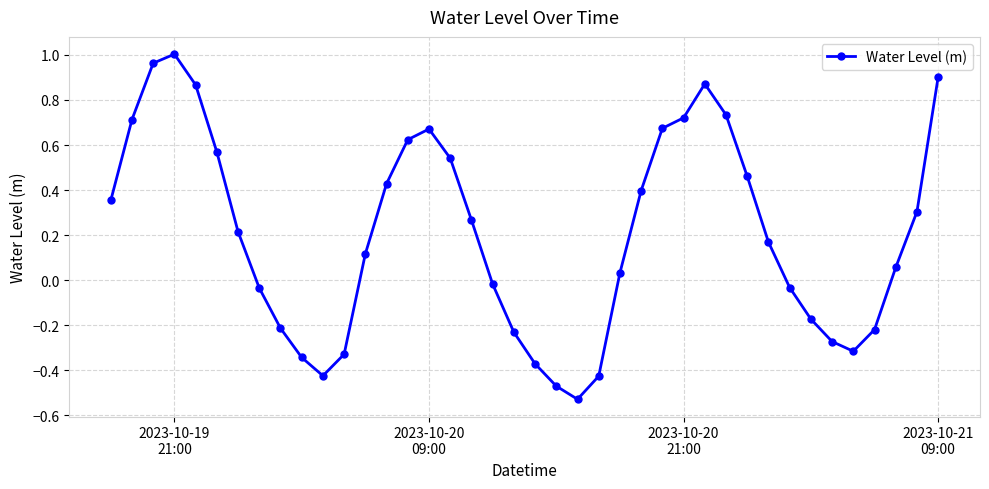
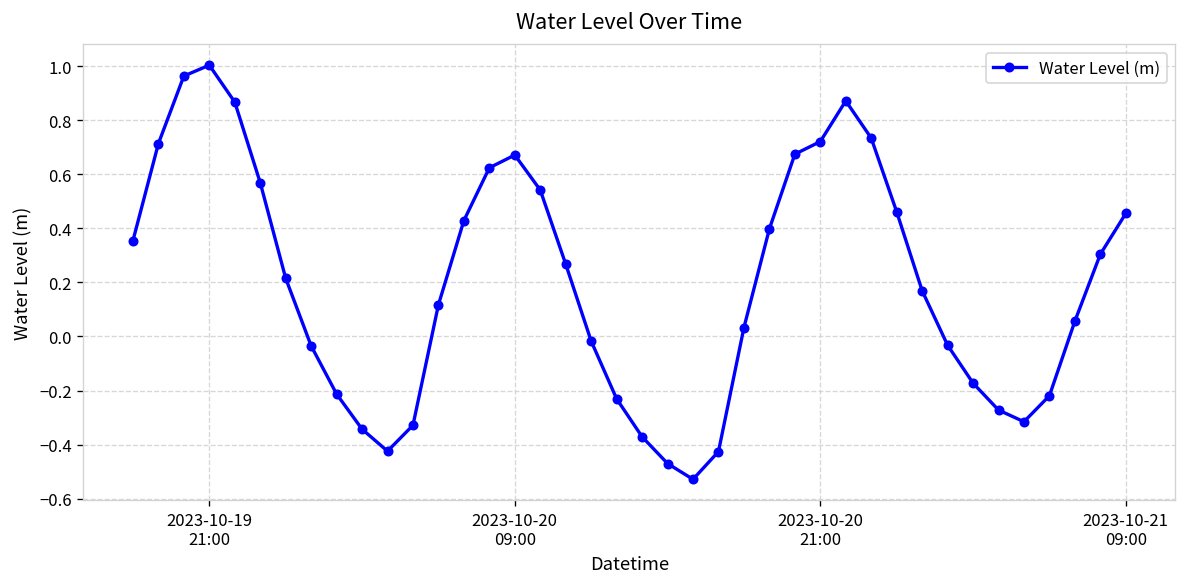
2023-10-21 09:00: 0.90 -> 0.46
